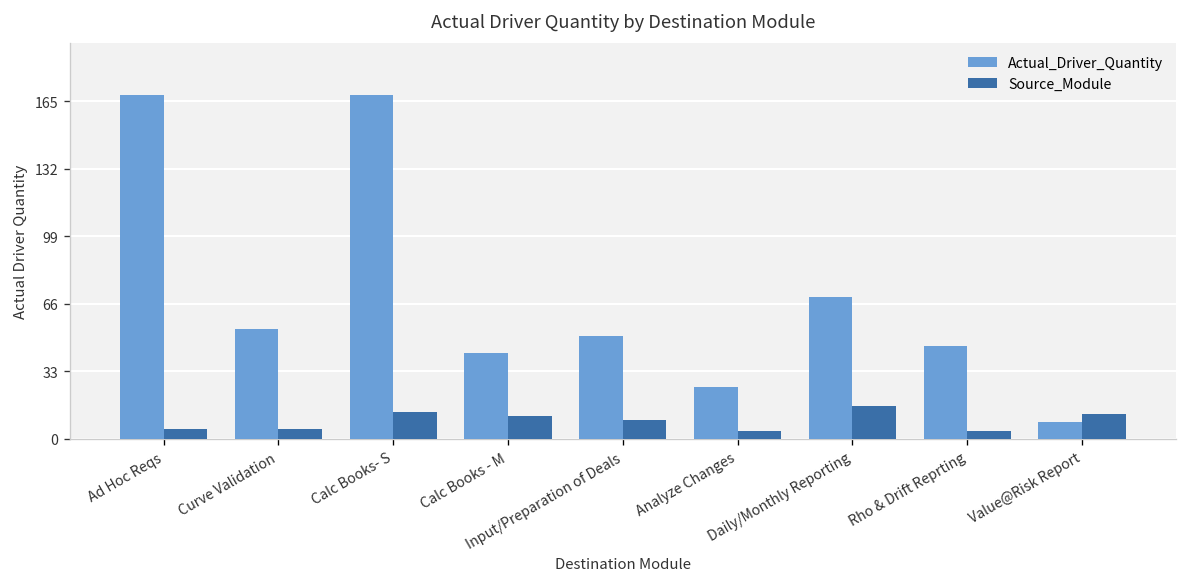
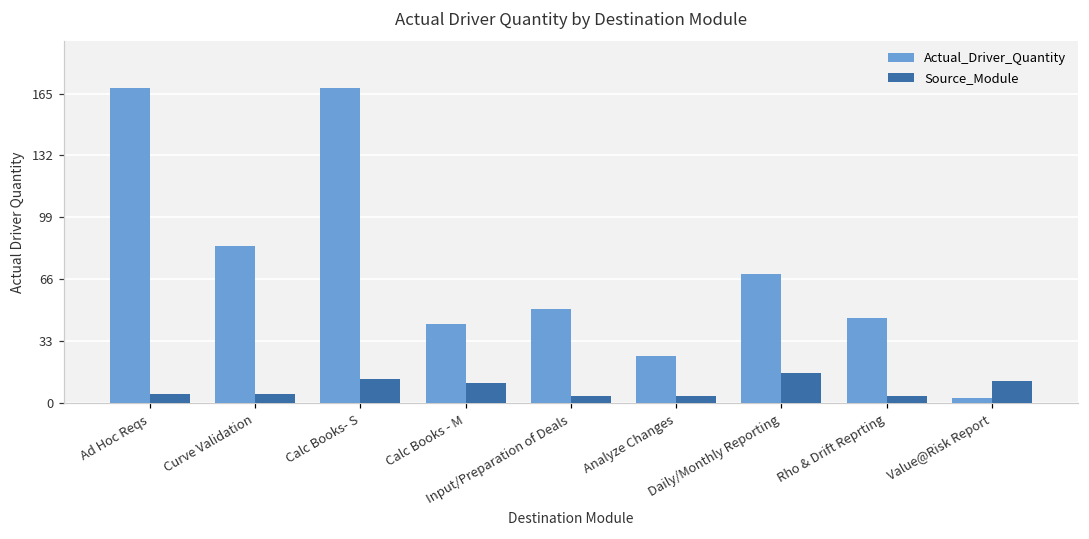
Actual_Driver_Quantity, Curve Validation: 54 -> 84
Source_Module, Input/Preparation of Deals: 9 -> 4
Actual_Driver_Quantity, Value@Risk Report: 8 -> 3
